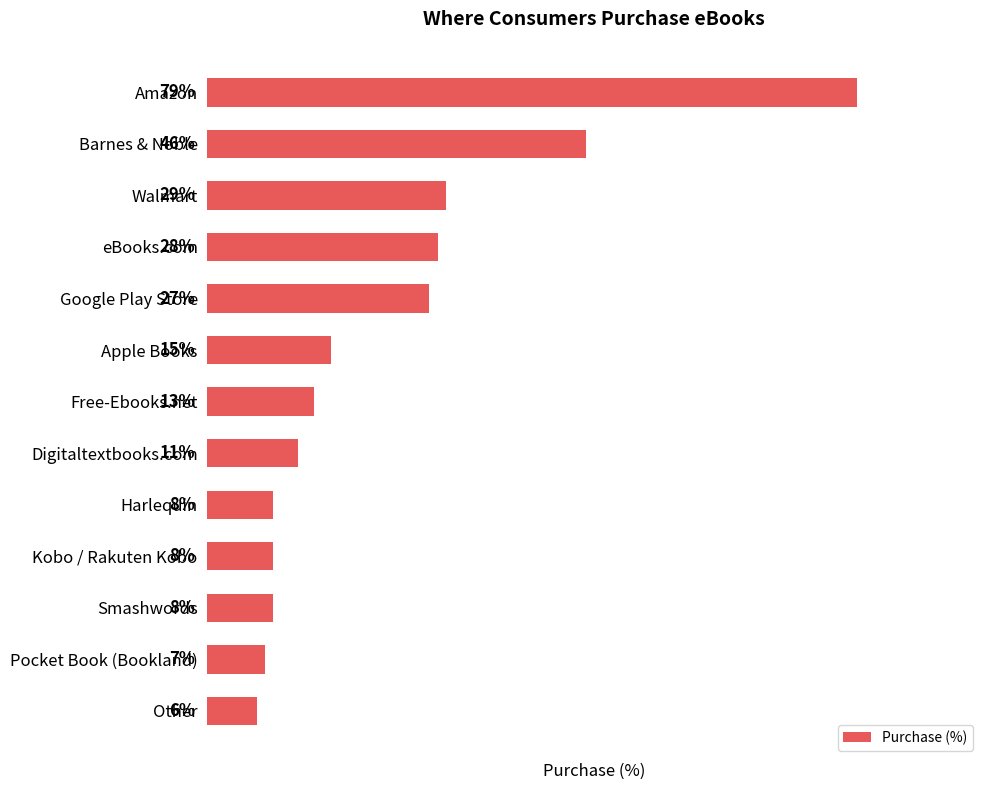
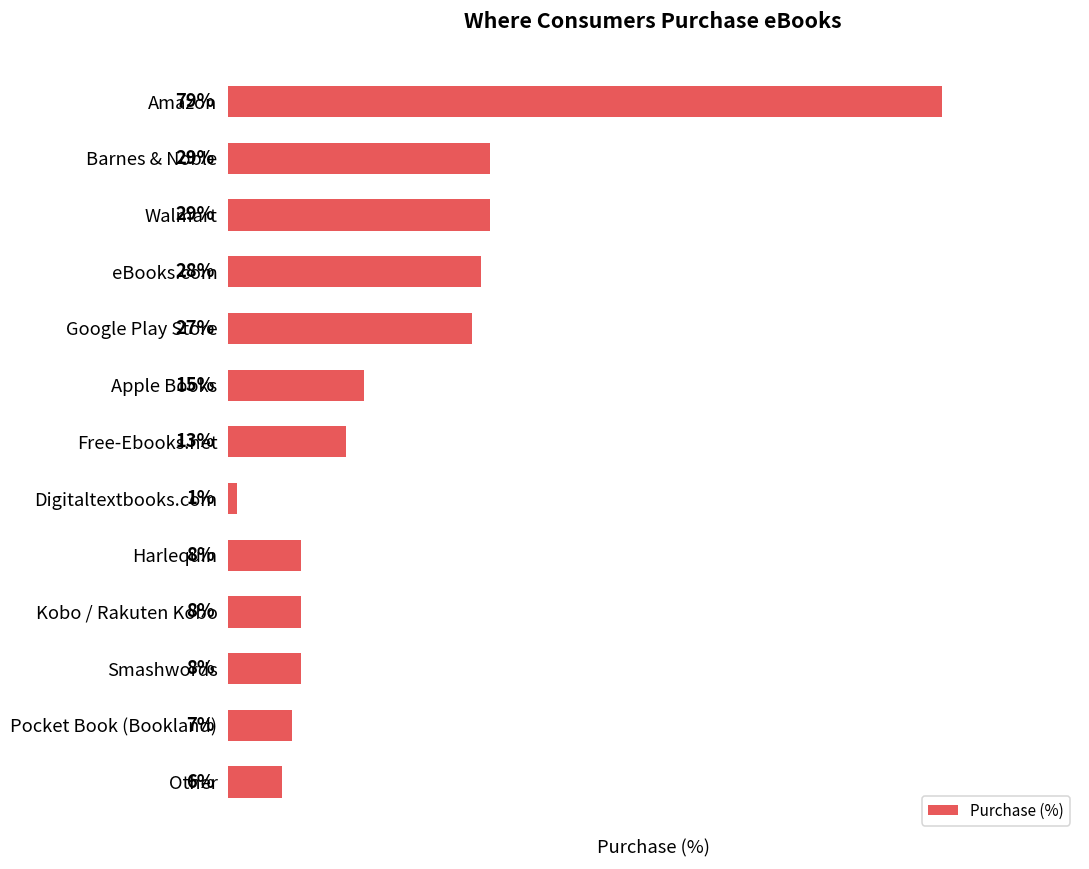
Barnes & Noble: 46% -> 29%
Digitaltextbooks.com: 11% -> 1%
